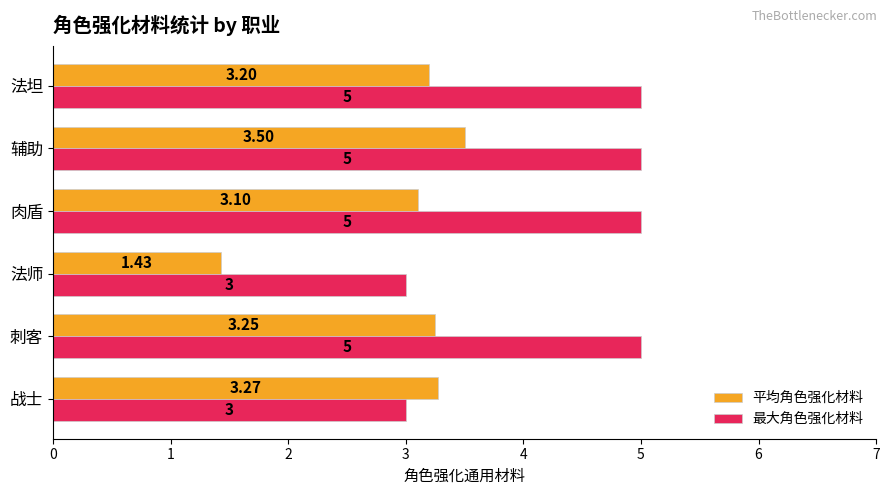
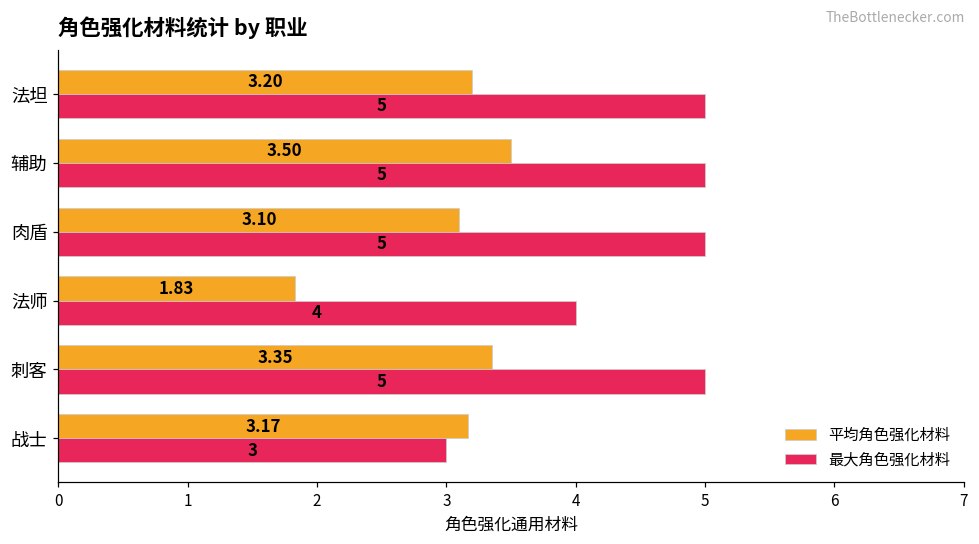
平均角色强化材料, 法师: 1.43 -> 1.83
最大角色强化材料, 法师: 3 -> 4
平均角色强化材料, 刺客: 3.25 -> 3.35
平均角色强化材料, 战士: 3.27 -> 3.17
